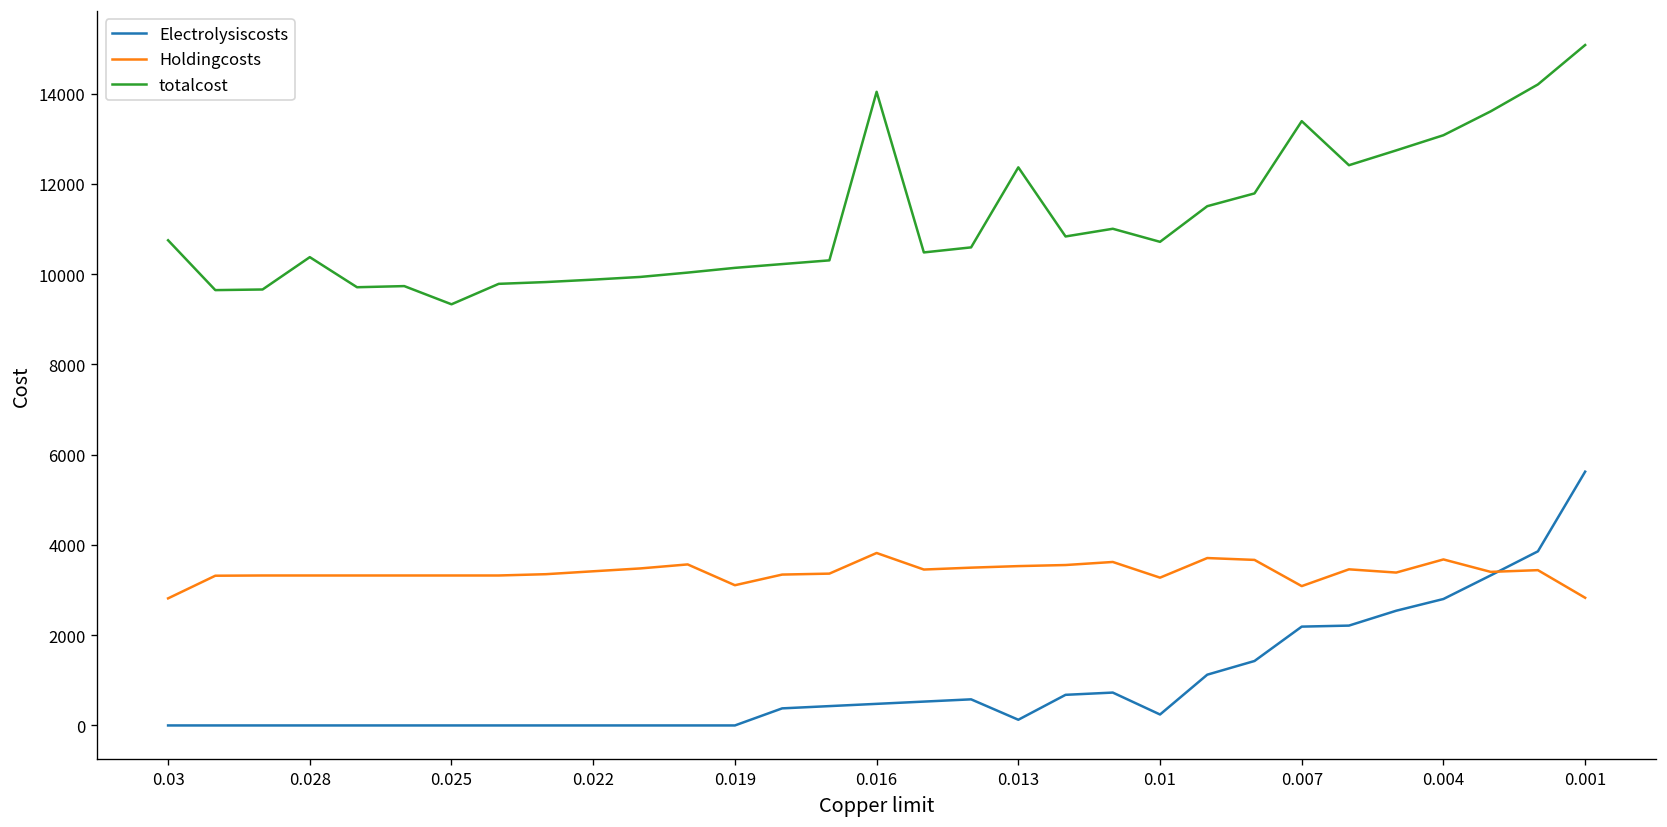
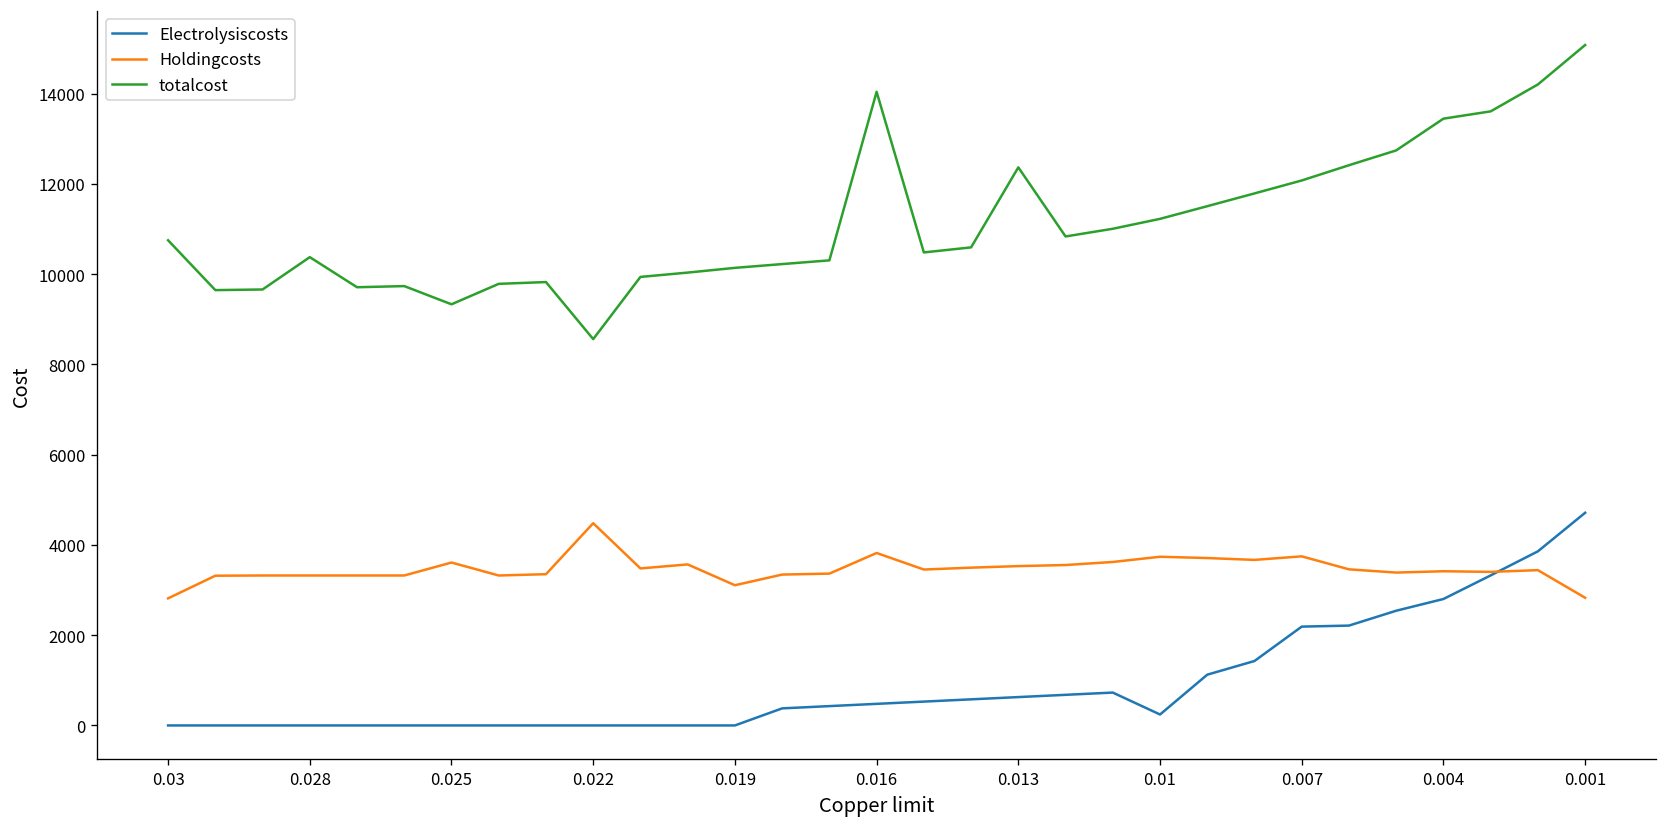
Holdingcosts, 0.025: 3300 -> 3600
Holdingcosts, 0.022: 3400 -> 4500
totalcost, 0.022: 9900 -> 8600
Electrolysiscosts, 0.013: 100 -> 600
Holdingcosts, 0.01: 3300 -> 3700
totalcost, 0.01: 10700 -> 11200
Holdingcosts, 0.007: 3100 -> 3700
totalcost, 0.007: 13400 -> 12100
Holdingcosts, 0.004: 3700 -> 3400
totalcost, 0.004: 13100 -> 13400
Electrolysiscosts, 0.001: 5600 -> 4700
